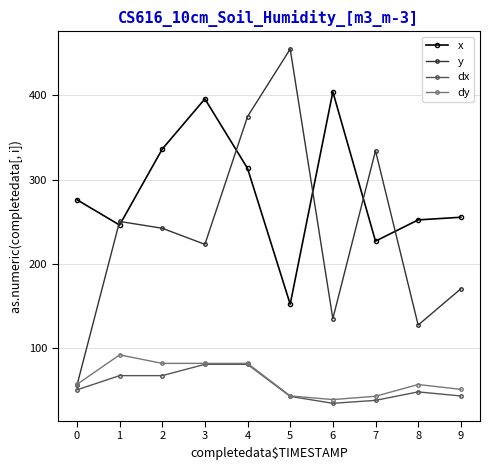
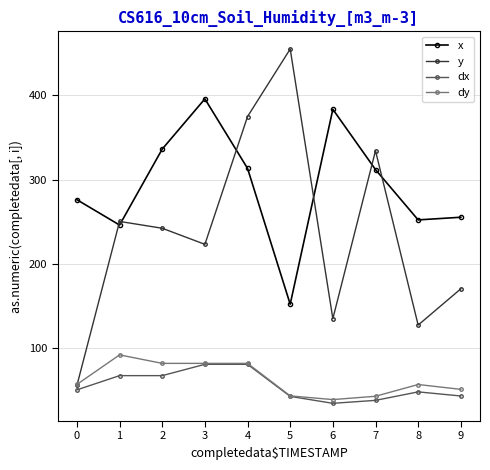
x, 6: 400 -> 380
x, 7: 230 -> 310
